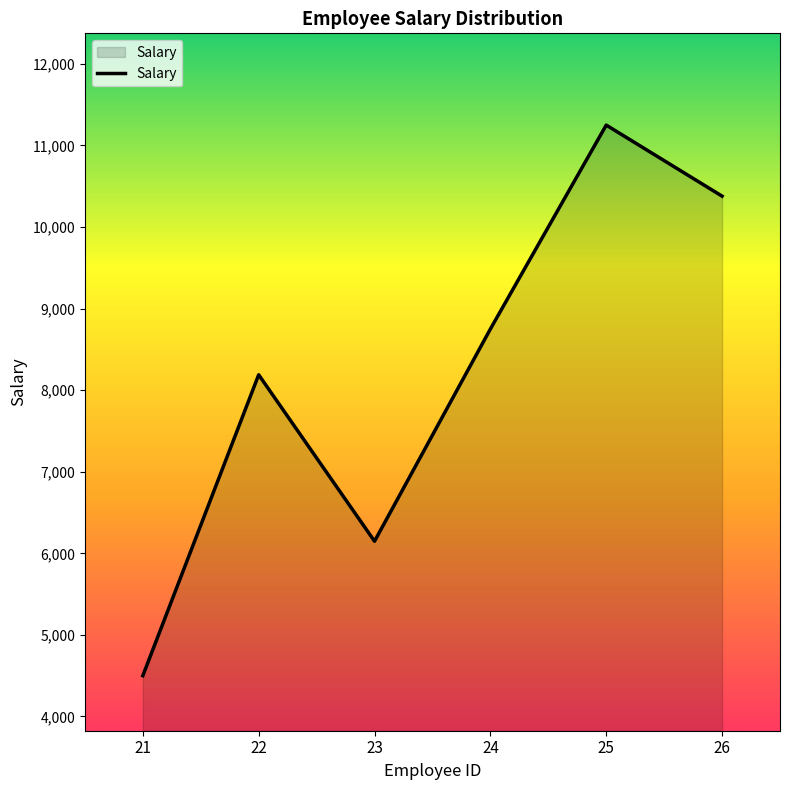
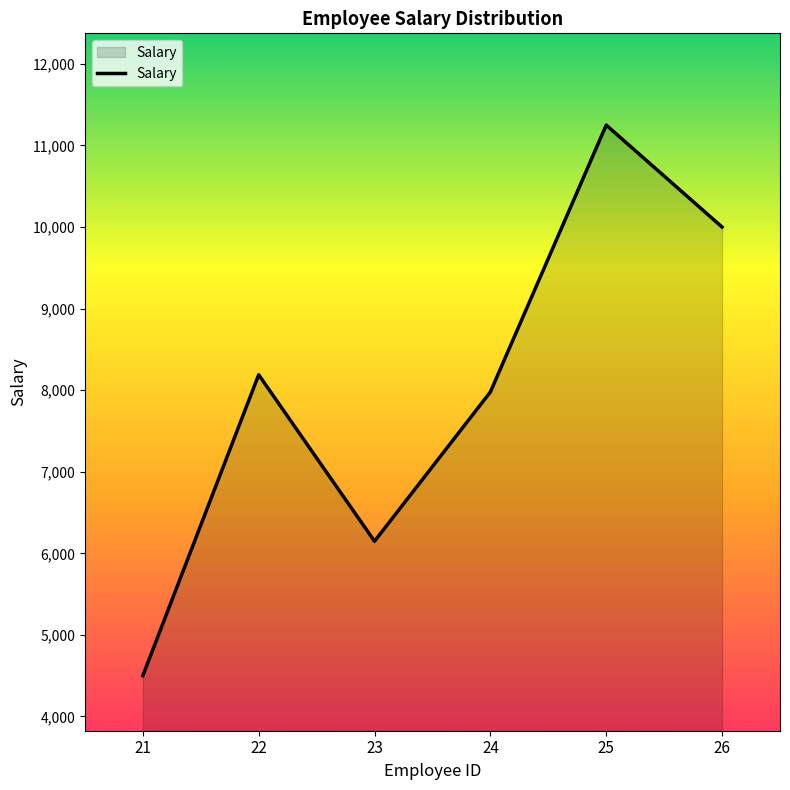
24: 8,800 -> 8,000
26: 10,400 -> 10,000
